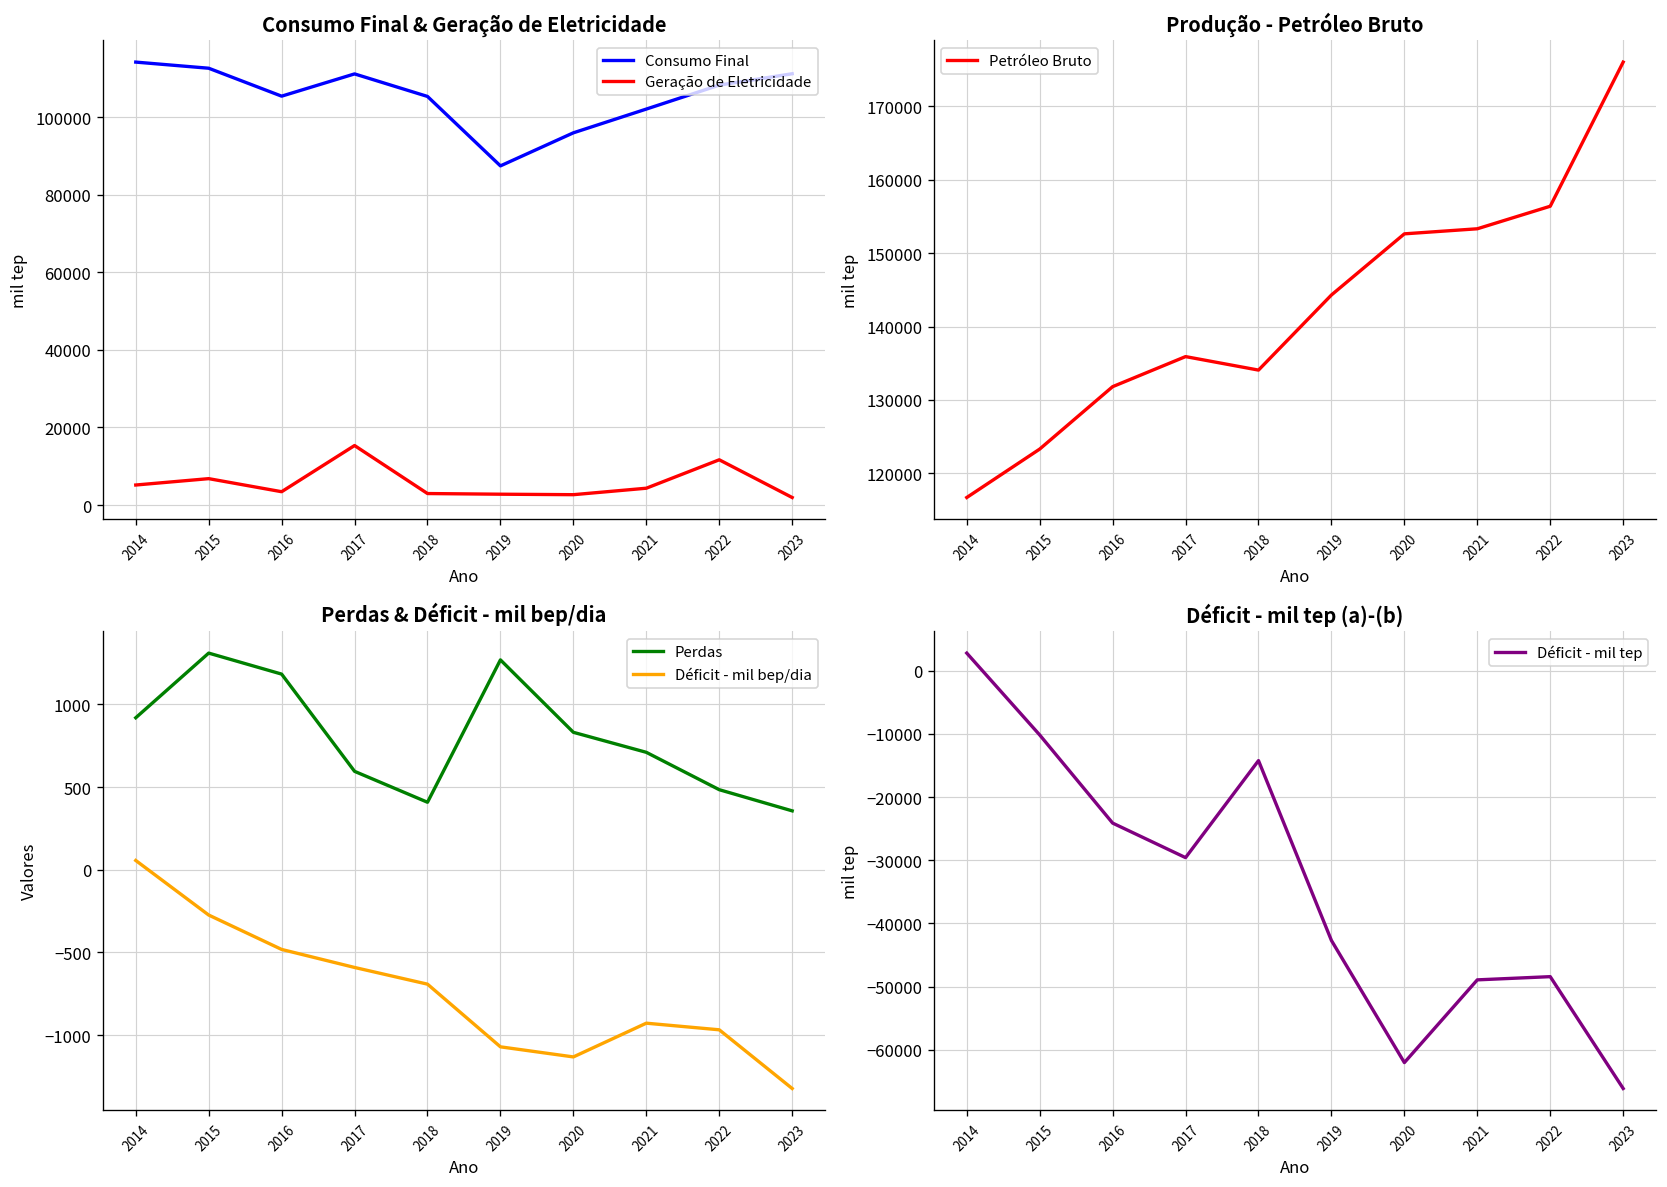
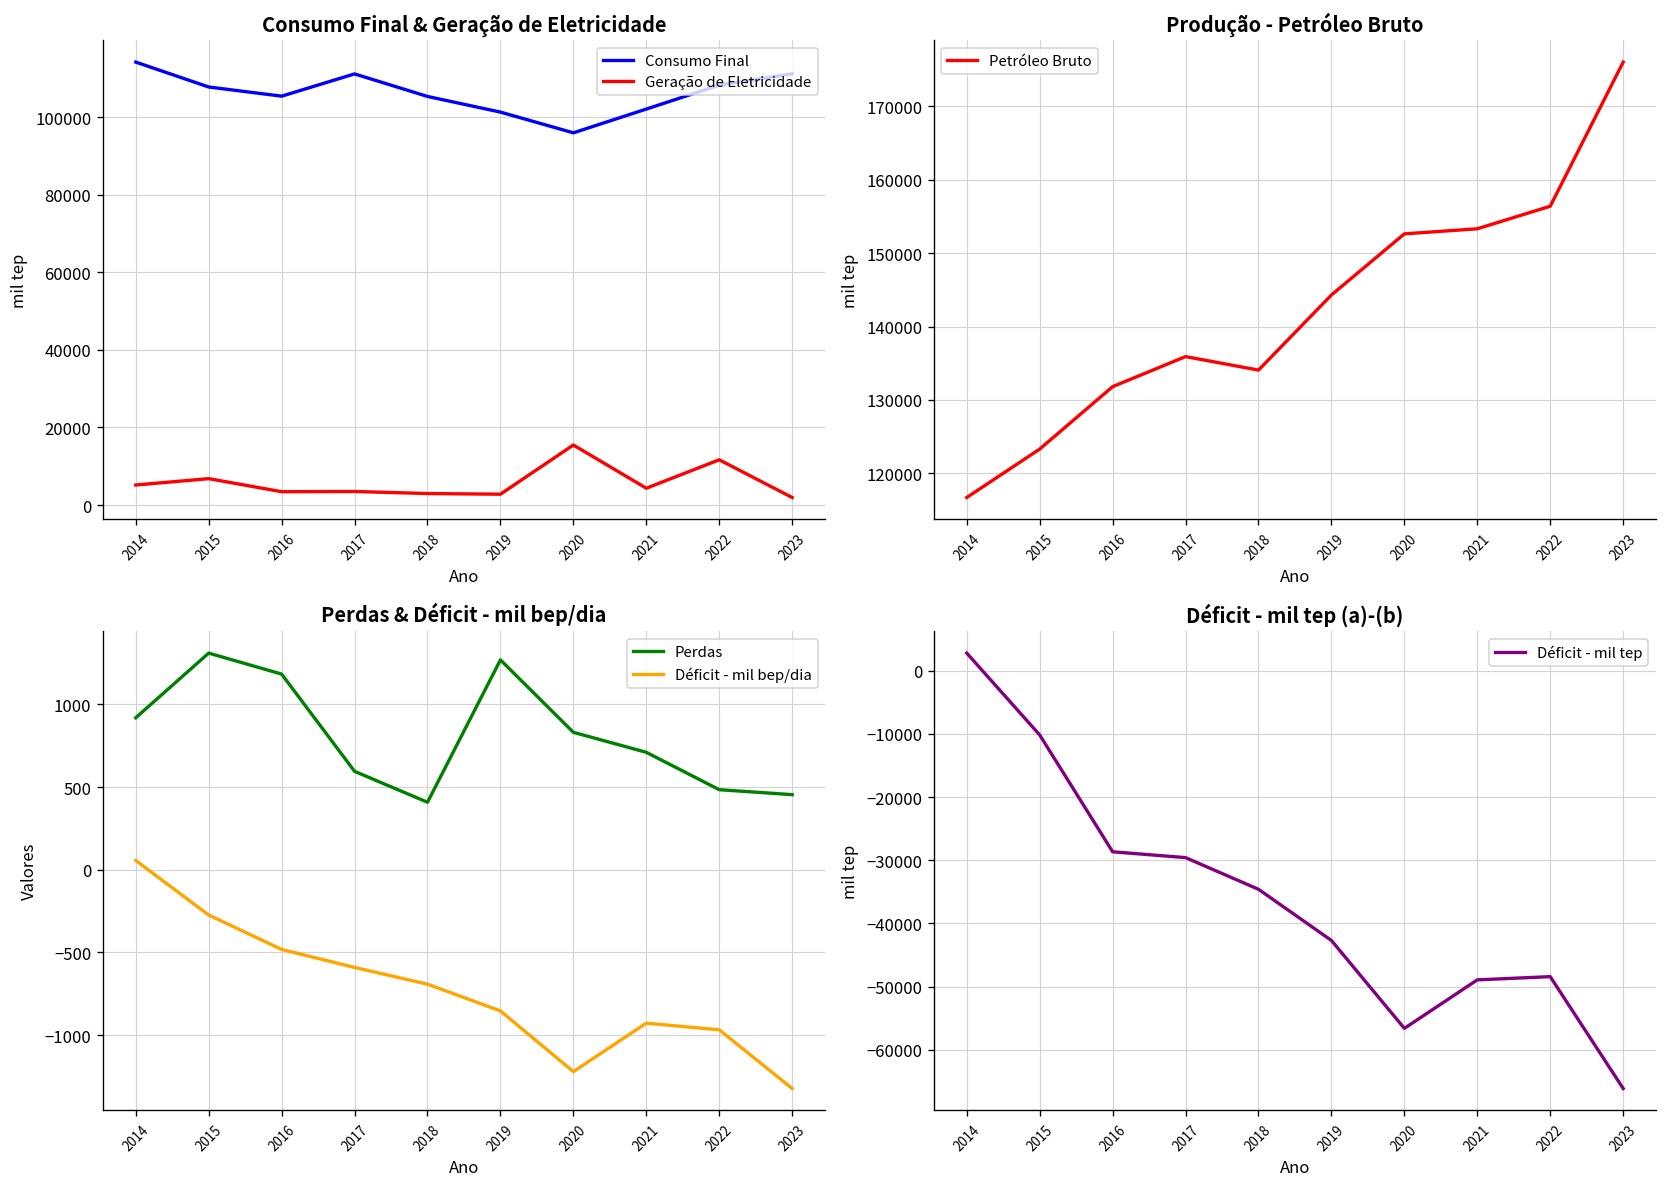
Consumo Final & Geração de Eletricidade, Consumo Final, 2015: 113000 -> 108000
Consumo Final & Geração de Eletricidade, Geração de Eletricidade, 2017: 15000 -> 3000
Consumo Final & Geração de Eletricidade, Consumo Final, 2019: 87000 -> 101000
Consumo Final & Geração de Eletricidade, Geração de Eletricidade, 2020: 3000 -> 15000
Perdas & Déficit - mil bep/dia, Déficit - mil bep/dia, 2019: -1070 -> -850
Perdas & Déficit - mil bep/dia, Déficit - mil bep/dia, 2020: -1130 -> -1220
Perdas & Déficit - mil bep/dia, Perdas, 2023: 360 -> 450
Déficit - mil tep (a)-(b), 2016: -24000 -> -29000
Déficit - mil tep (a)-(b), 2018: -14000 -> -35000
Déficit - mil tep (a)-(b), 2020: -62000 -> -57000
